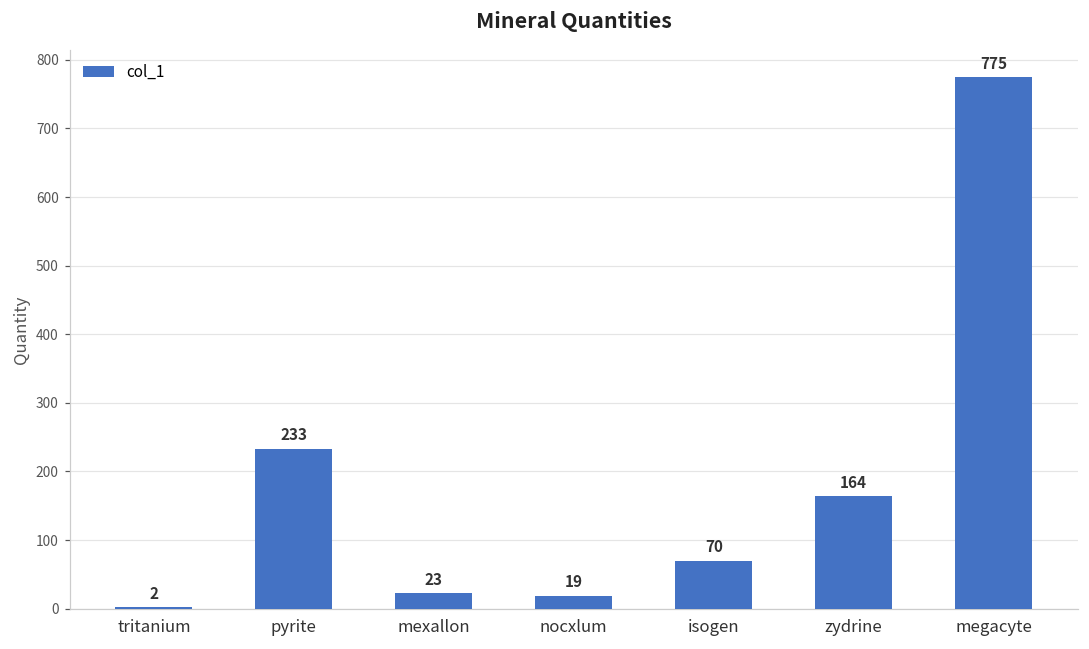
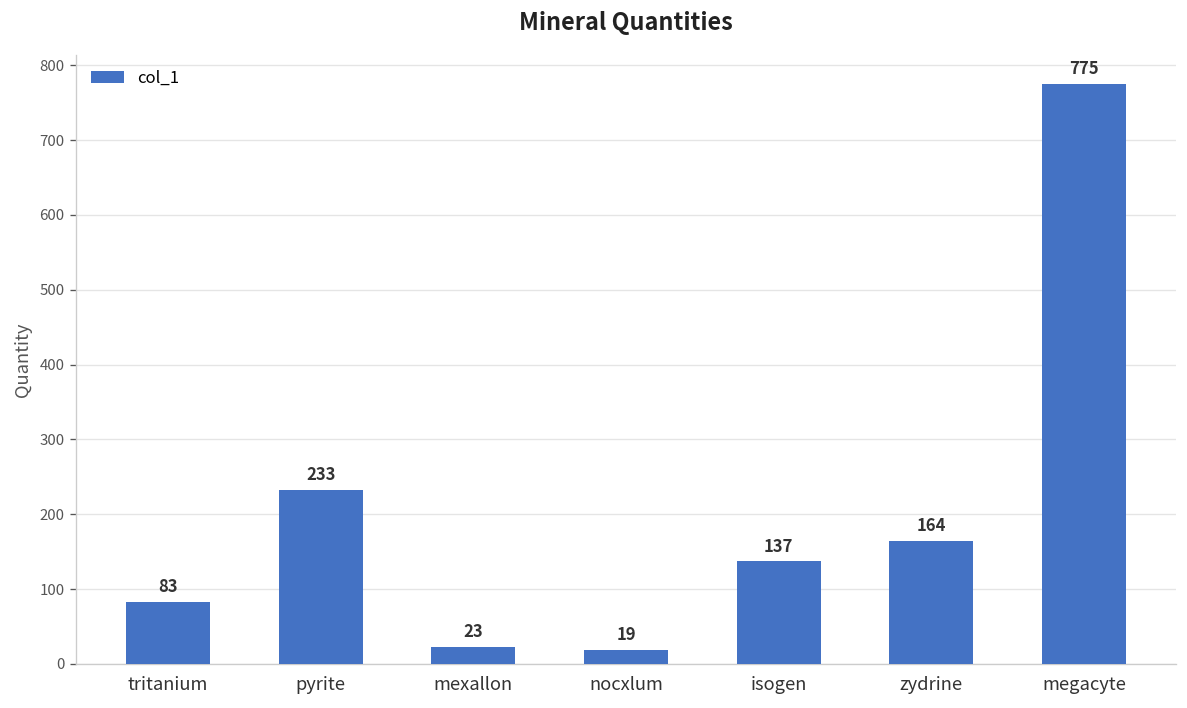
tritanium: 2 -> 83
isogen: 70 -> 137
